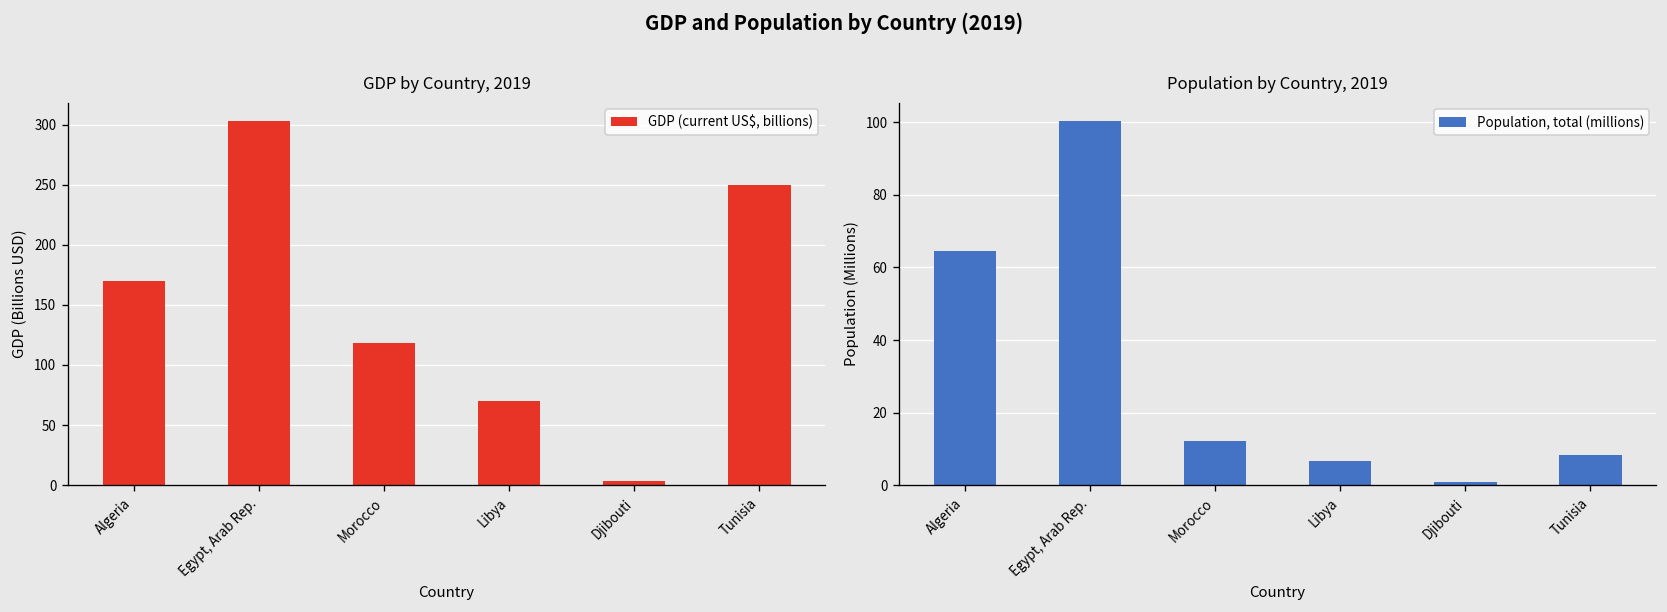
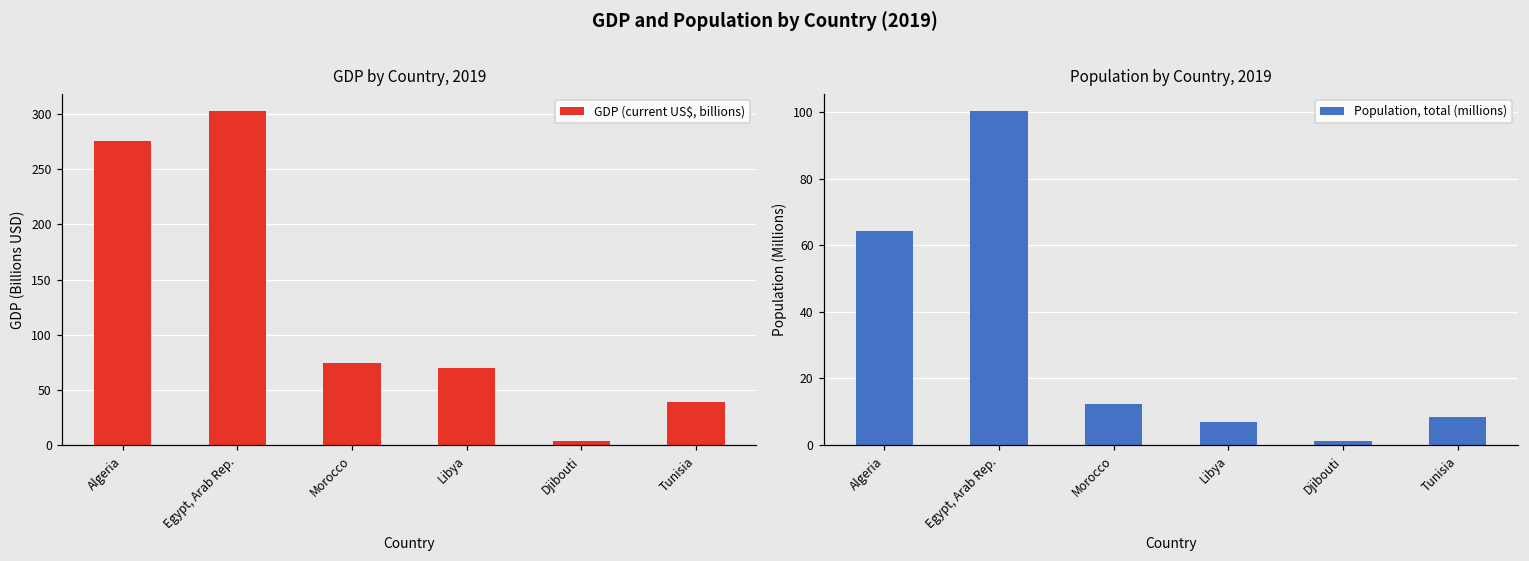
GDP by Country, 2019, Algeria: 170 -> 276
GDP by Country, 2019, Morocco: 119 -> 74
GDP by Country, 2019, Tunisia: 250 -> 39
